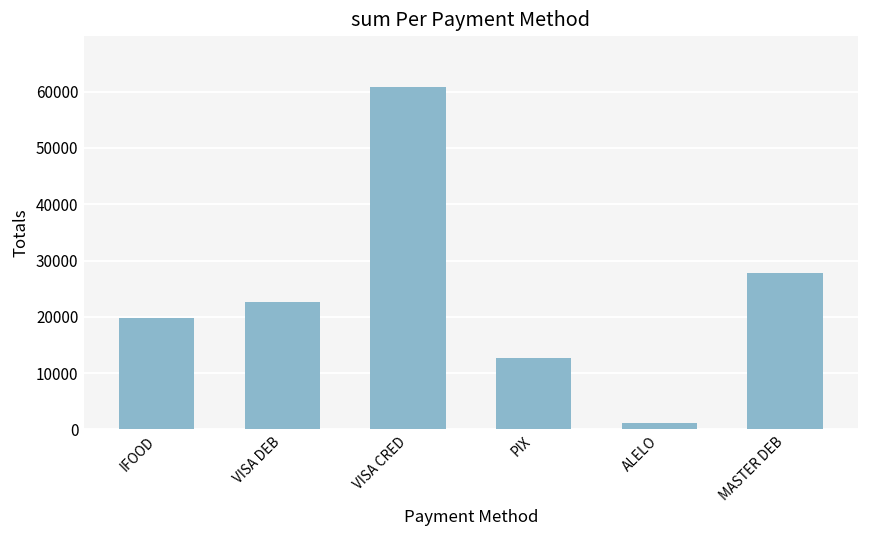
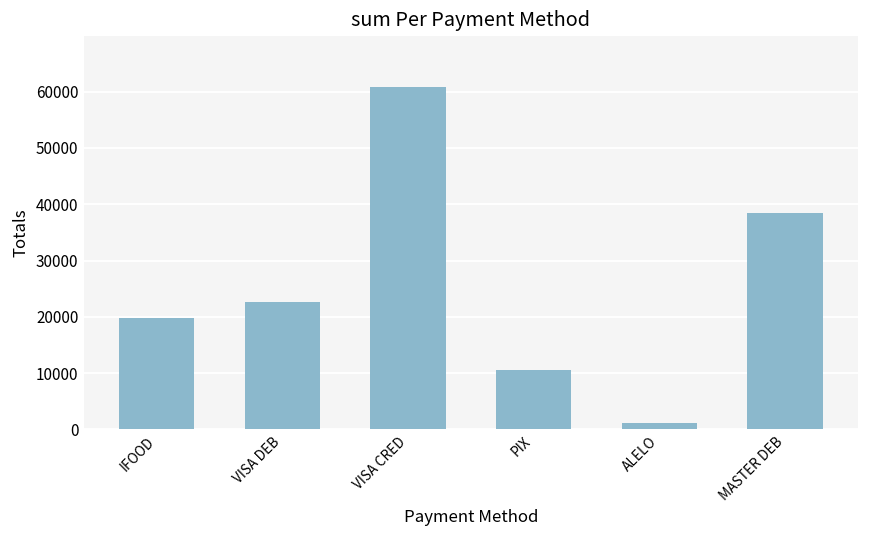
PIX: 13000 -> 11000
MASTER DEB: 28000 -> 38000
